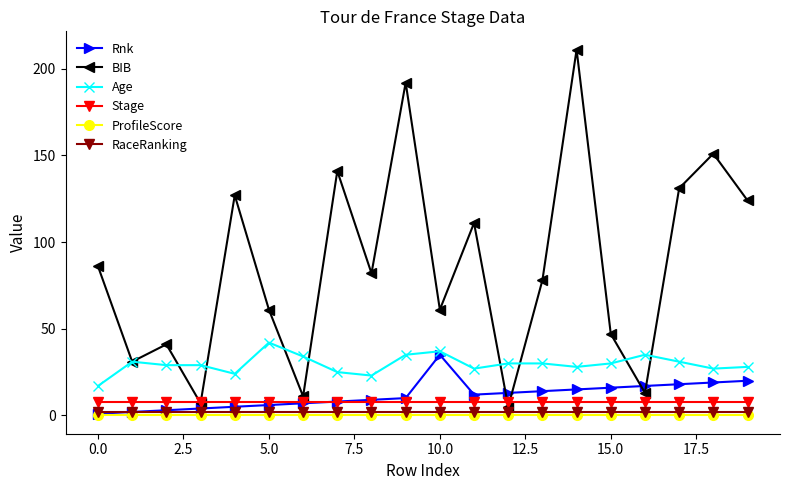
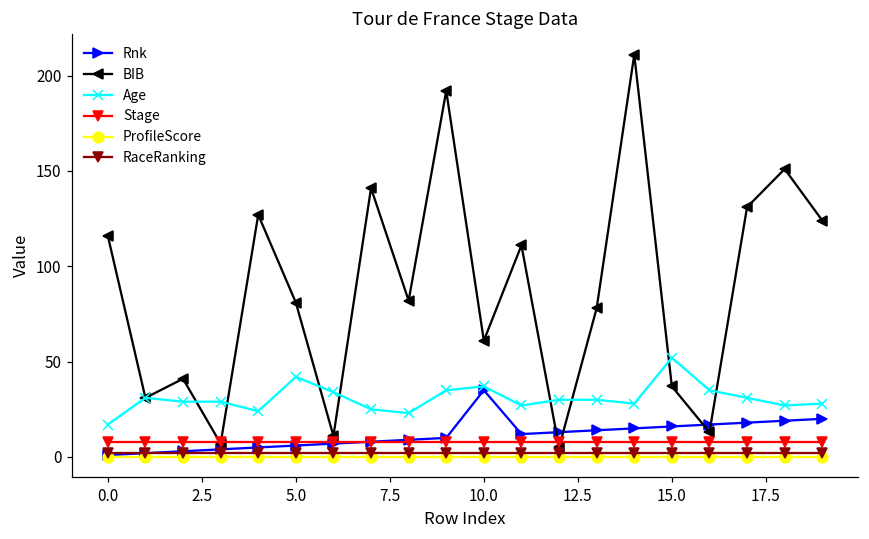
BIB, 0.0: 86 -> 116
BIB, 5.0: 61 -> 81
BIB, 15.0: 47 -> 37
Age, 15.0: 30 -> 52
